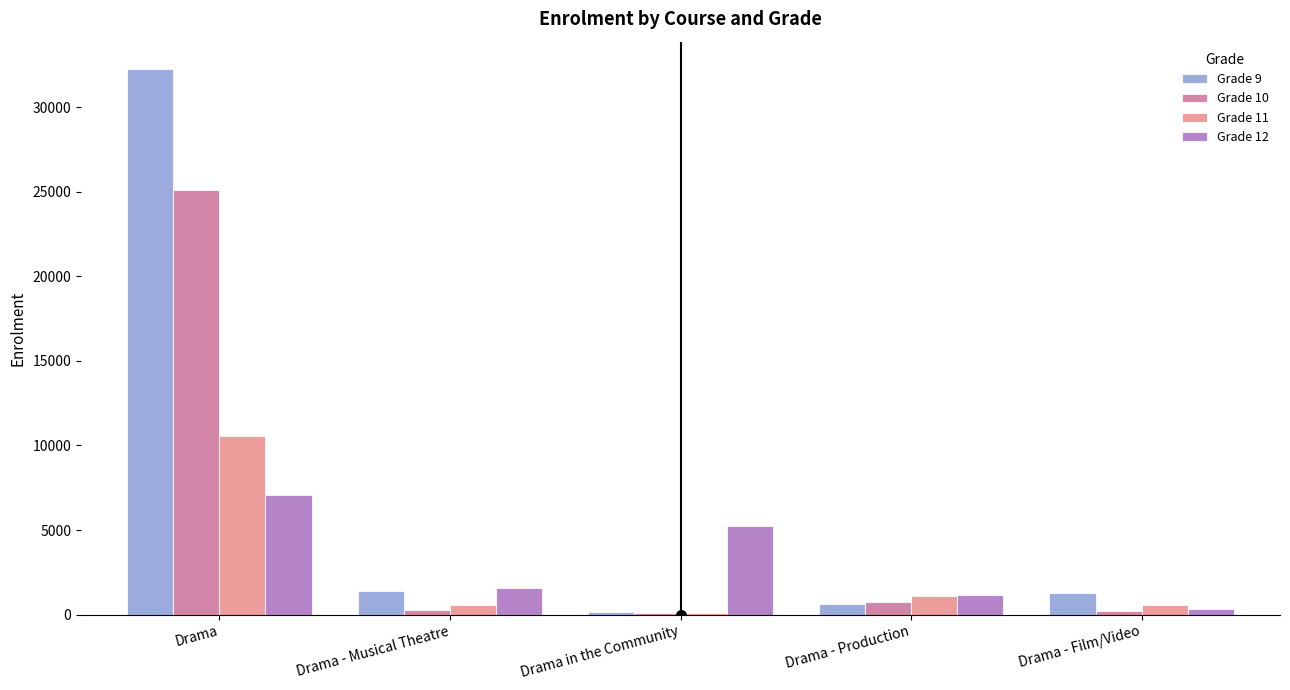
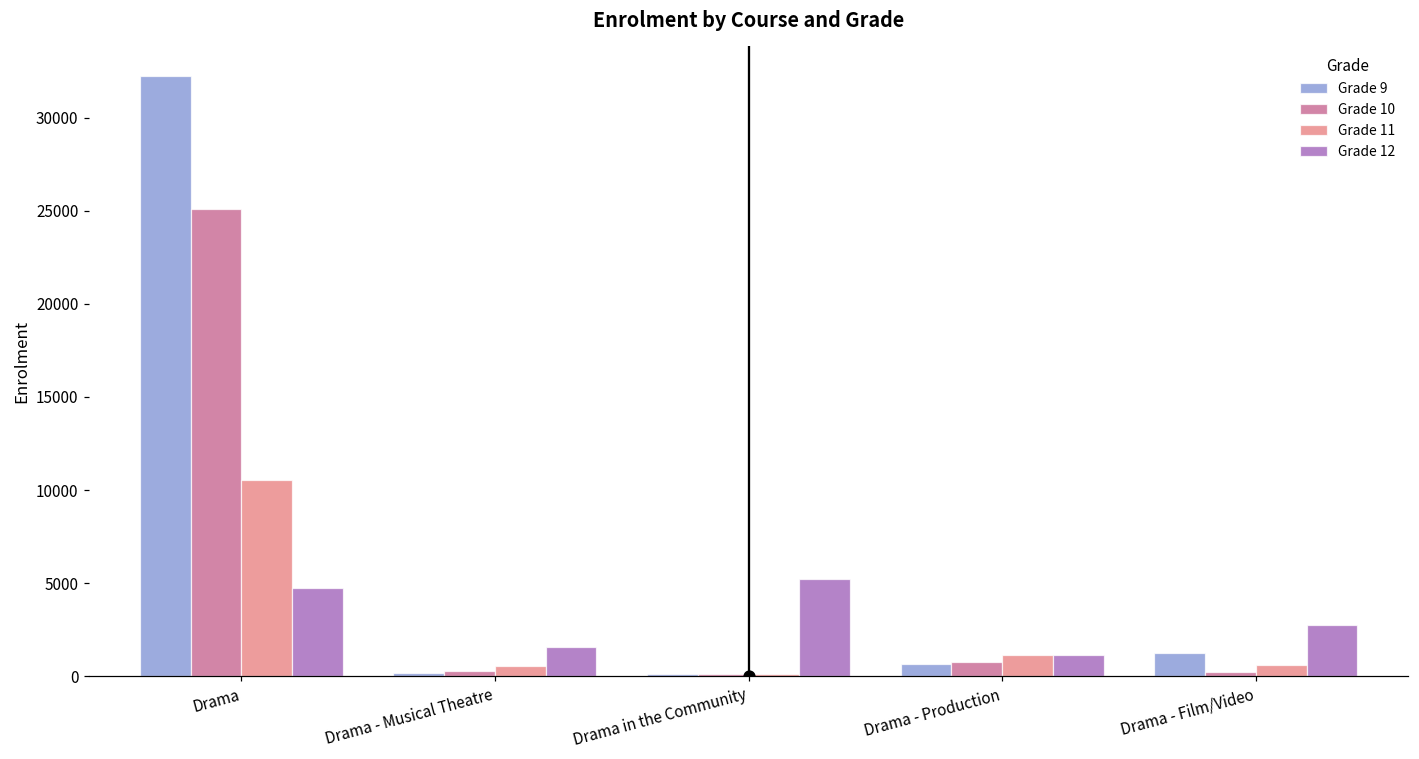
Grade 12, Drama: 7100 -> 4700
Grade 9, Drama - Musical Theatre: 1400 -> 200
Grade 12, Drama - Film/Video: 400 -> 2800
